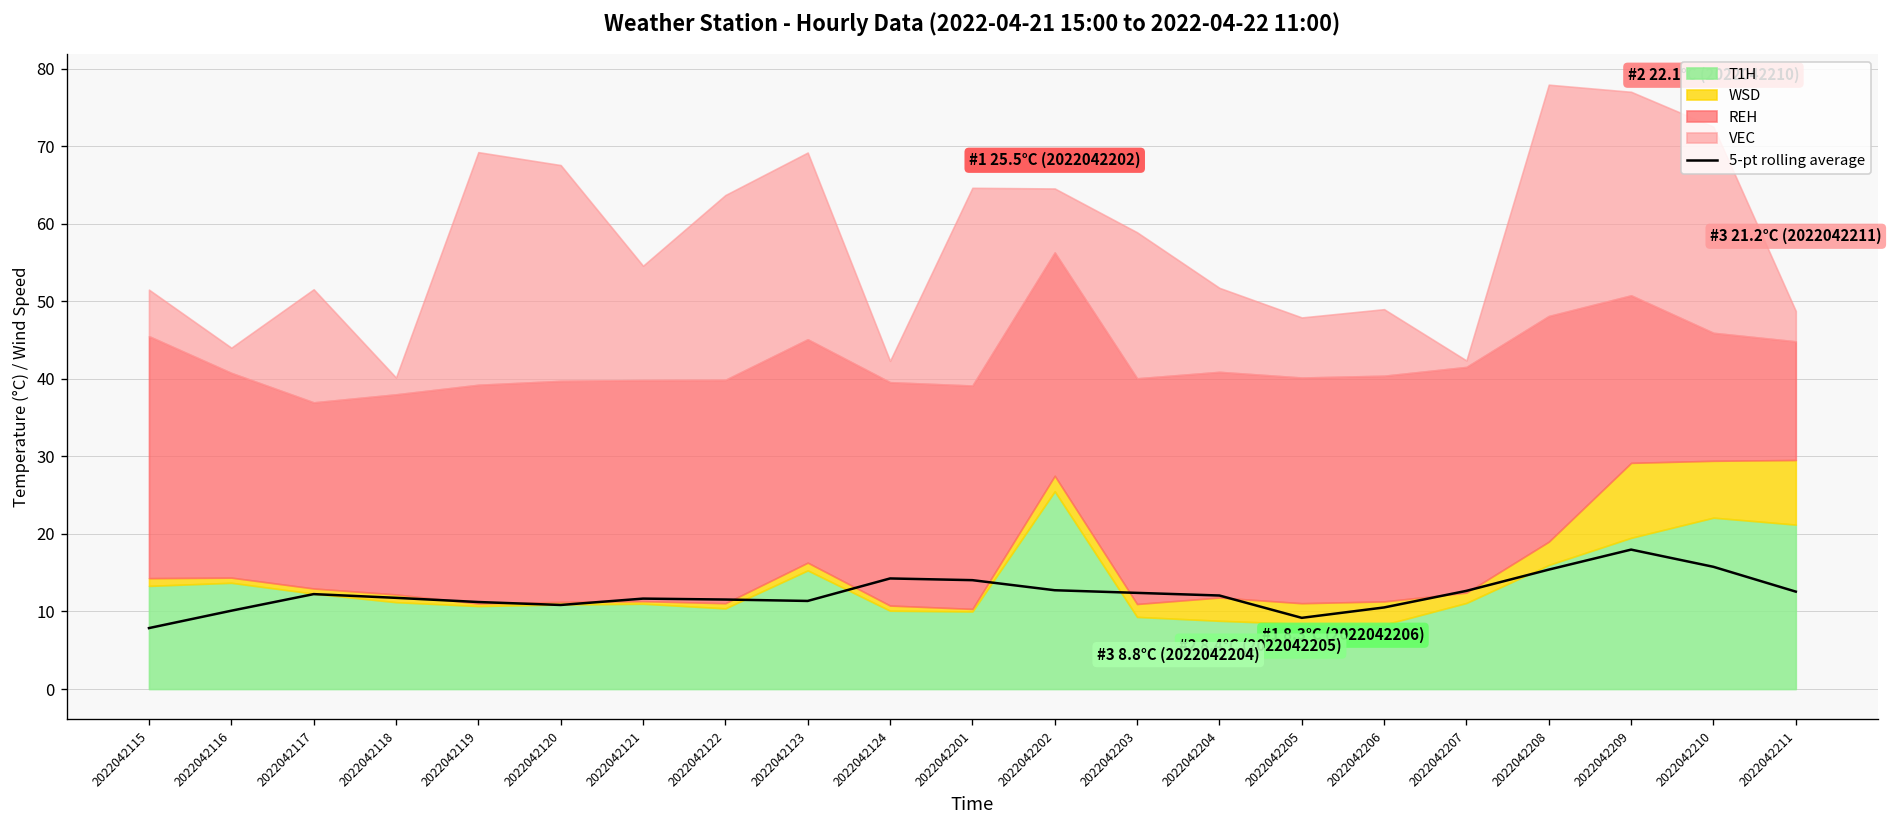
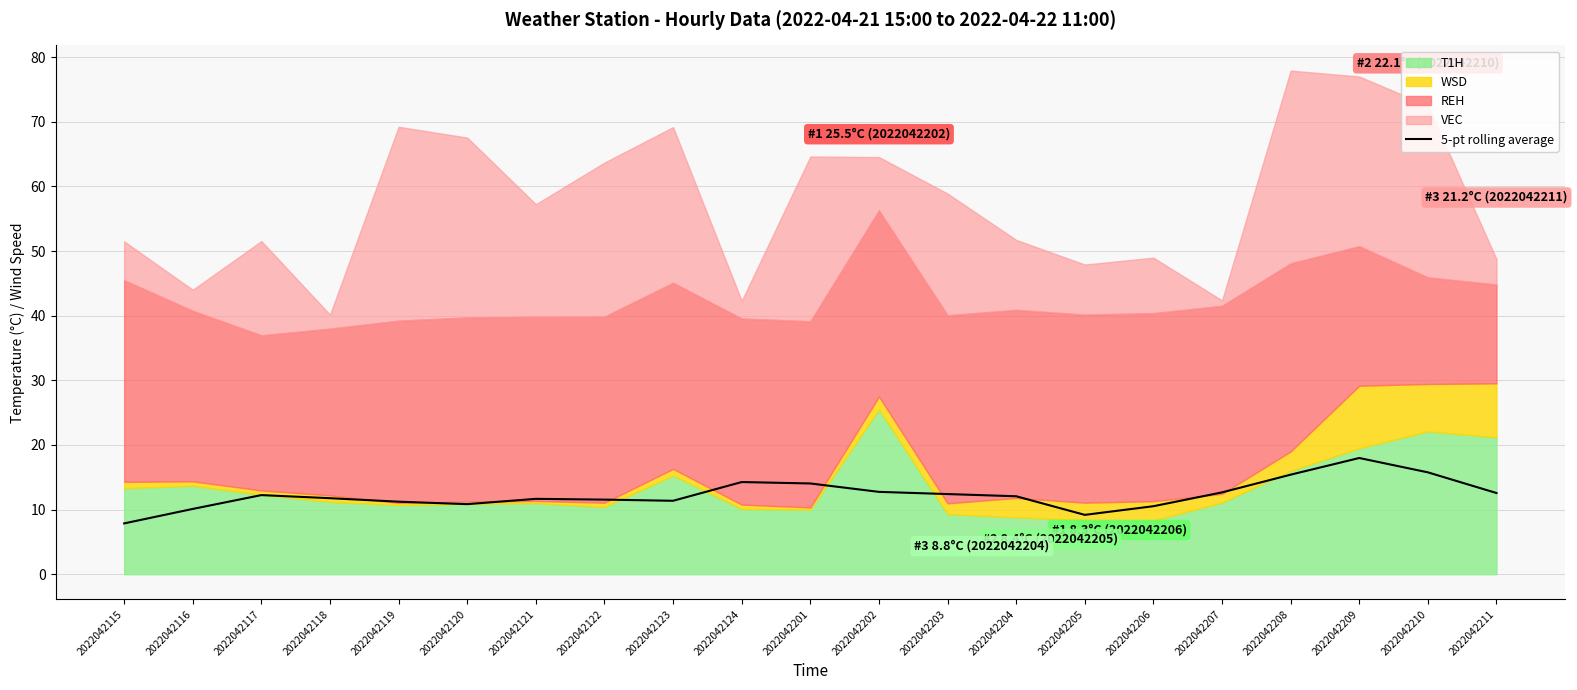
VEC, 2022042121: 15 -> 17
